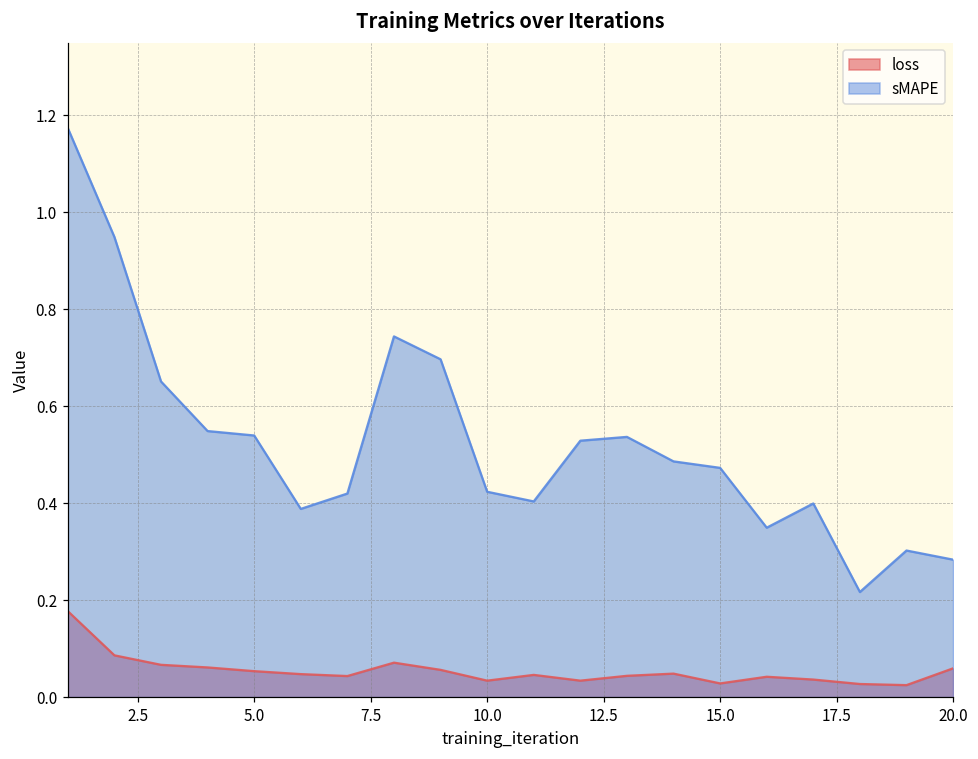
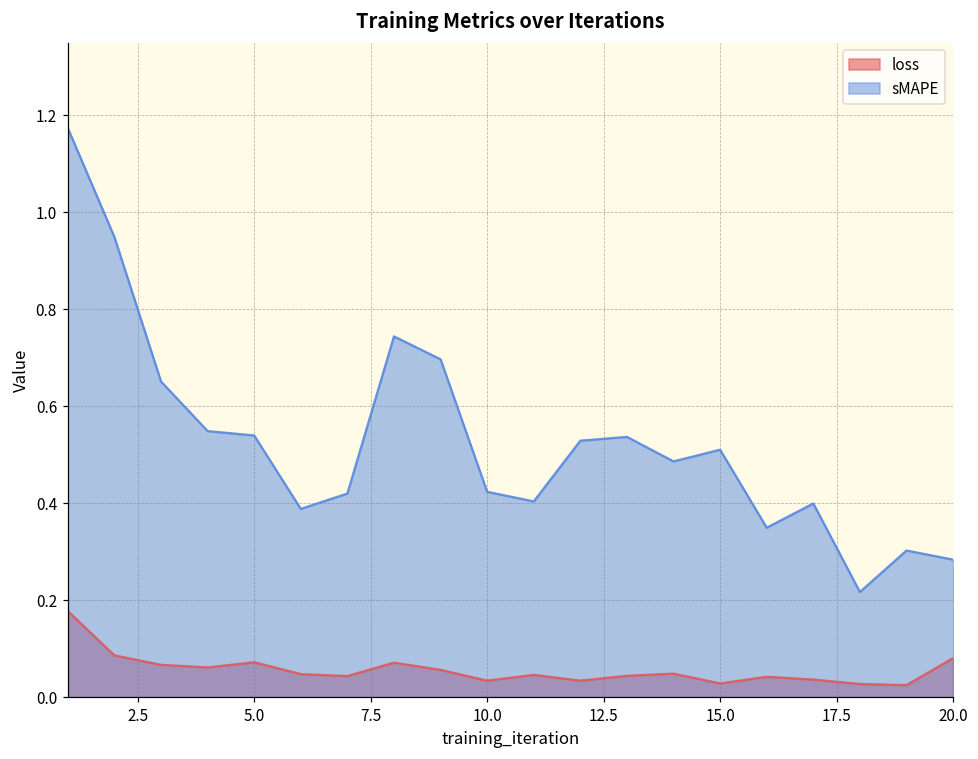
loss, 5.0: 0.05 -> 0.07
sMAPE, 15.0: 0.47 -> 0.51
loss, 20.0: 0.06 -> 0.08
